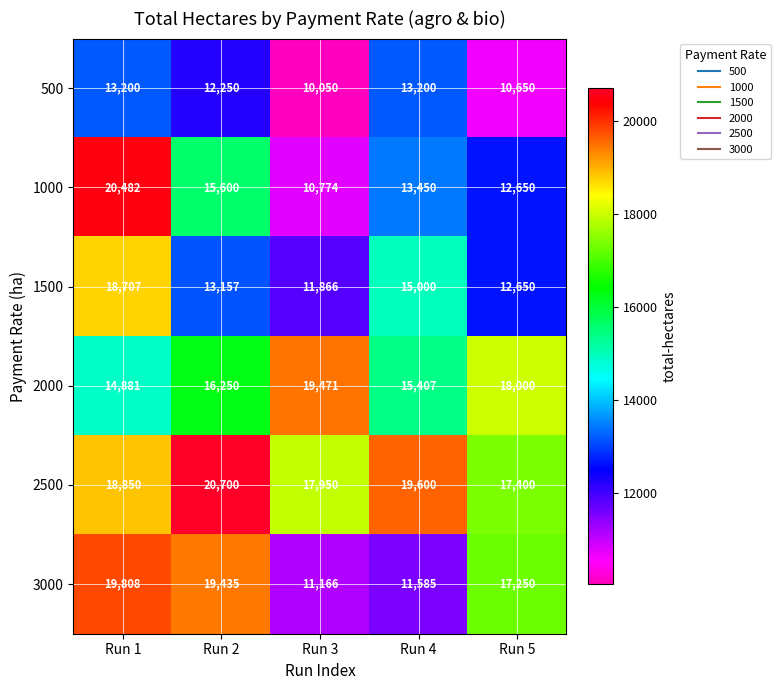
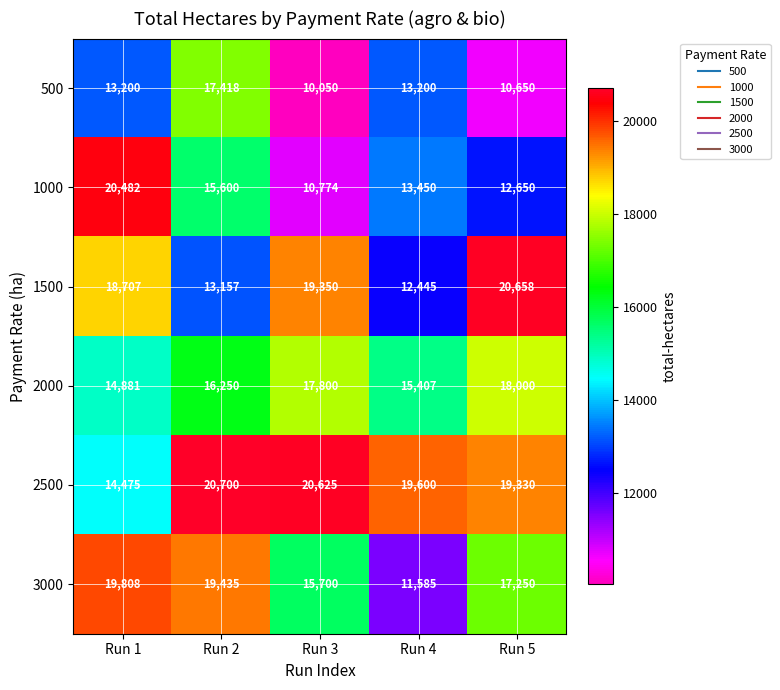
500, Run 2: 12,250 -> 17,418
1500, Run 3: 11,866 -> 19,350
1500, Run 4: 15,000 -> 12,445
1500, Run 5: 12,650 -> 20,658
2000, Run 3: 19,471 -> 17,800
2500, Run 1: 18,850 -> 14,475
2500, Run 3: 17,950 -> 20,625
2500, Run 5: 17,400 -> 19,330
3000, Run 3: 11,166 -> 15,700
